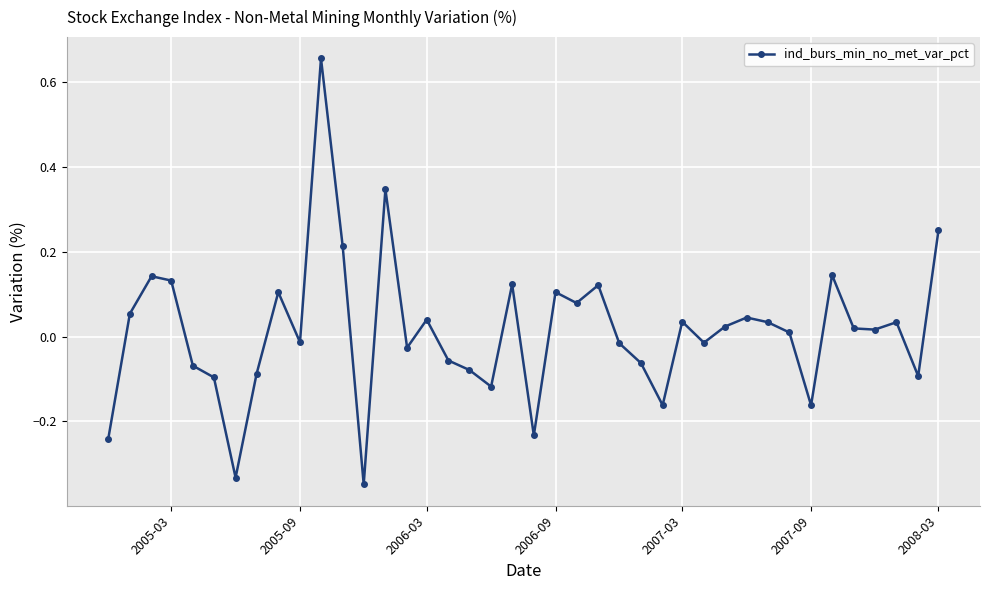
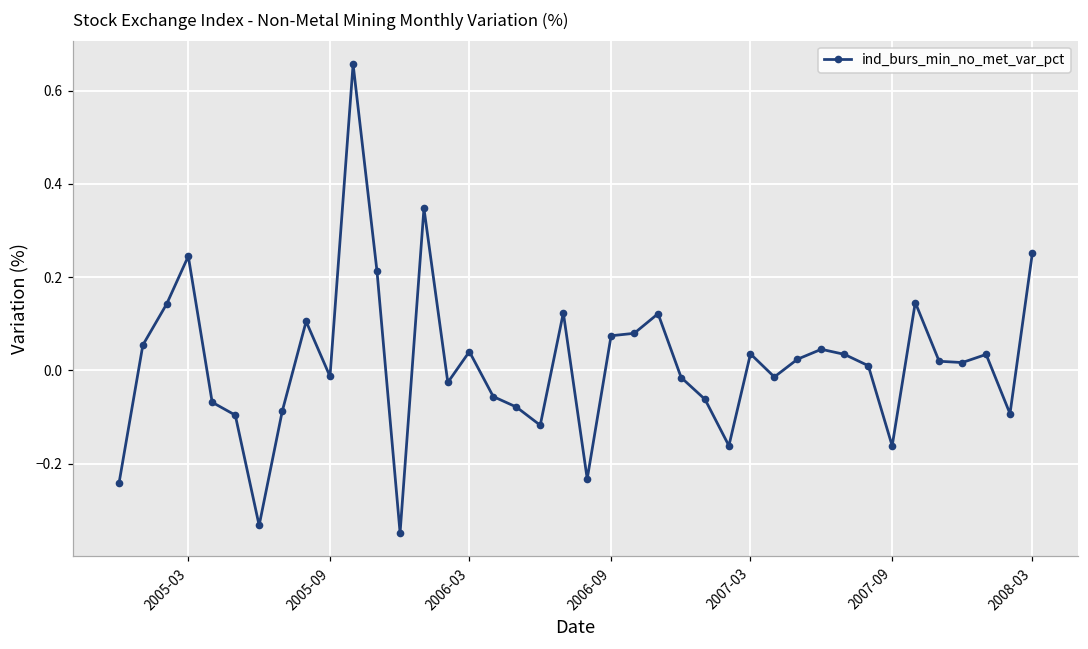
2005-03: 0.13 -> 0.24
2006-09: 0.11 -> 0.07
